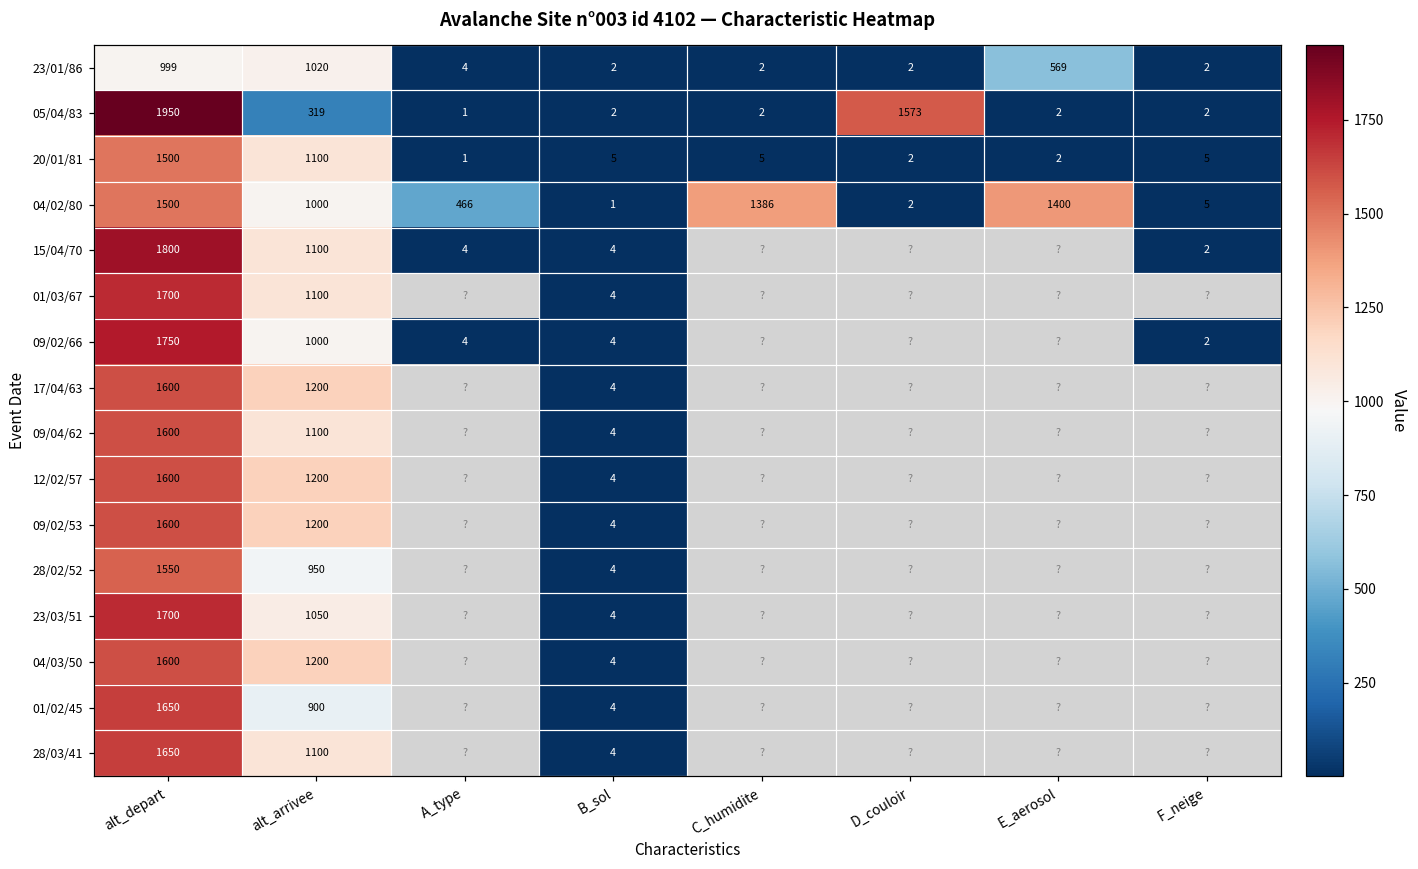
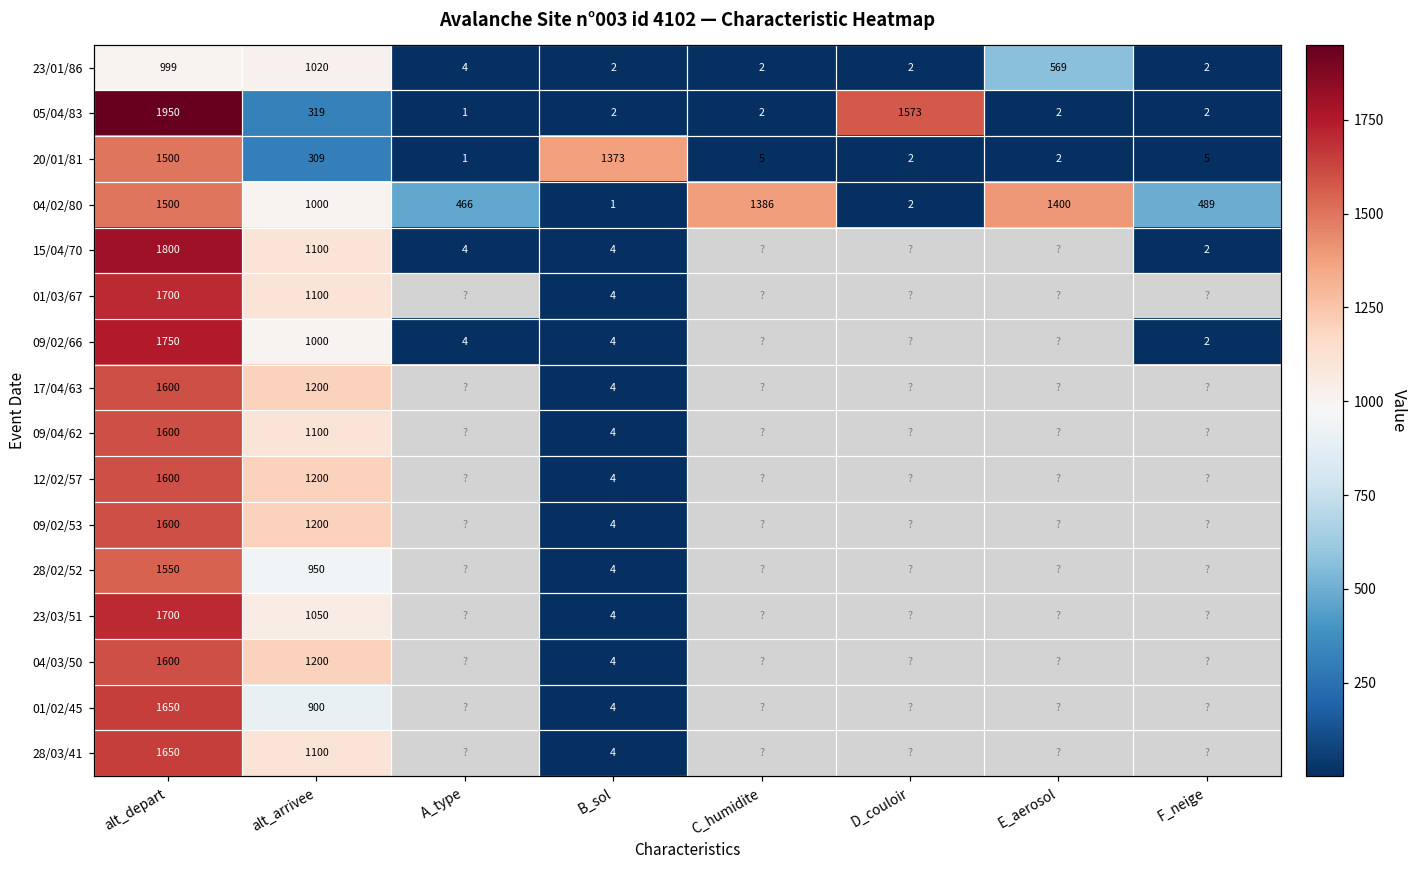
20/01/81, alt_arrivee: 1100 -> 309
20/01/81, B_sol: 5 -> 1373
04/02/80, F_neige: 5 -> 489
